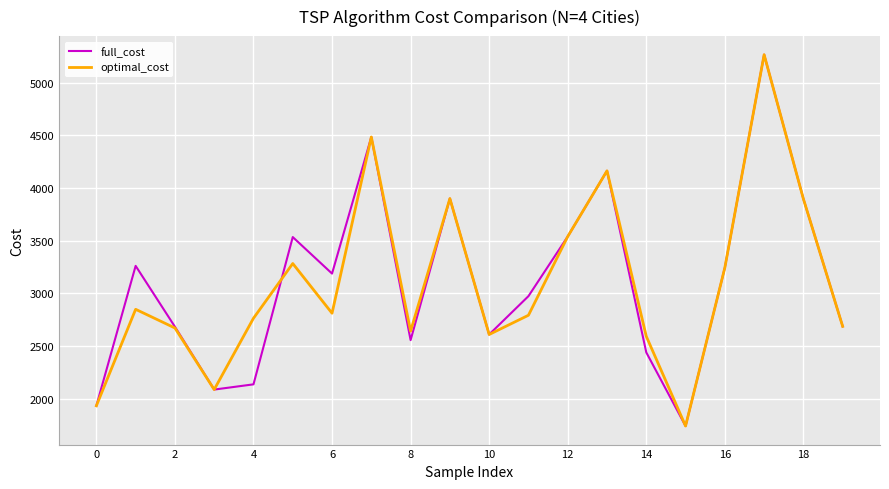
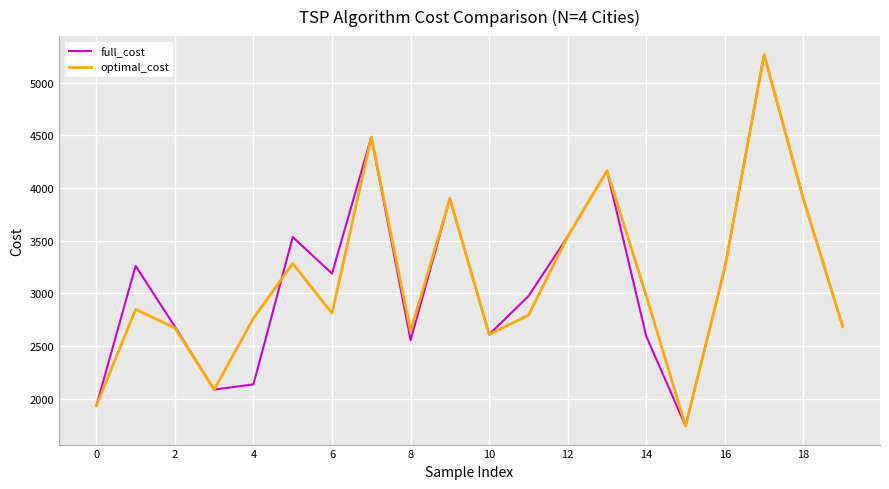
full_cost, 14: 2440 -> 2590
optimal_cost, 14: 2590 -> 2980
